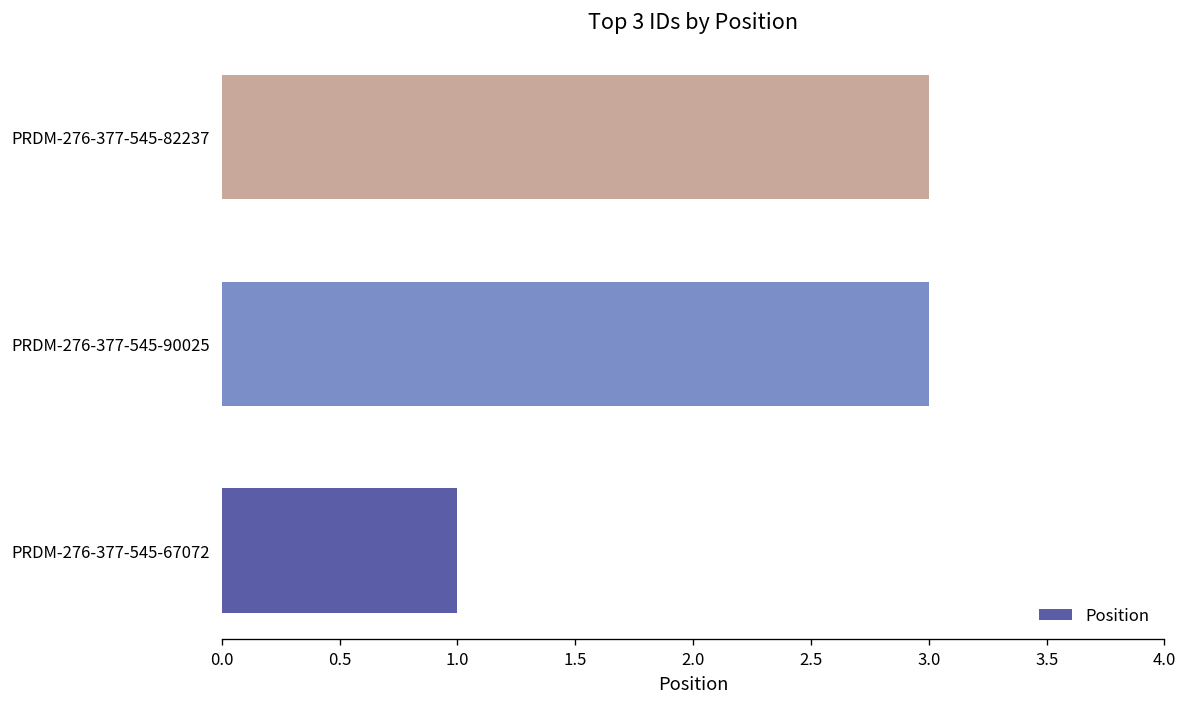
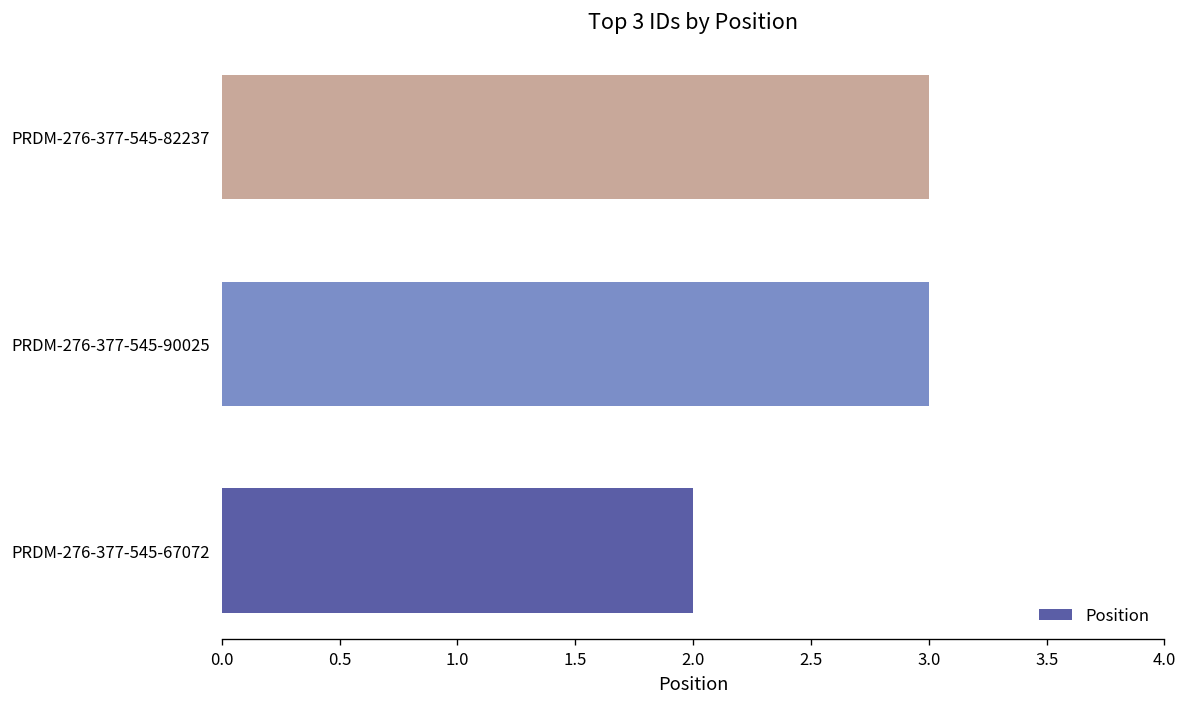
PRDM-276-377-545-67072: 1 -> 2
